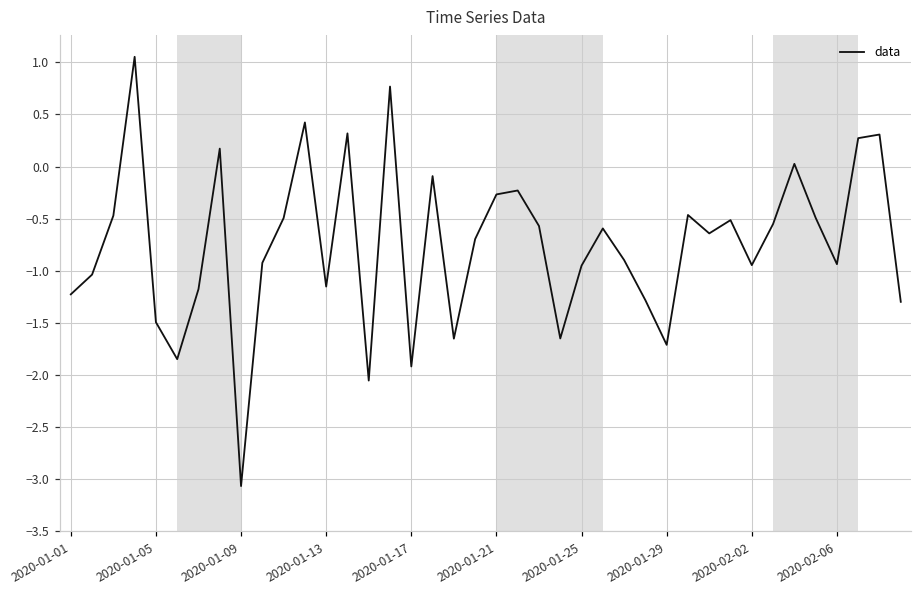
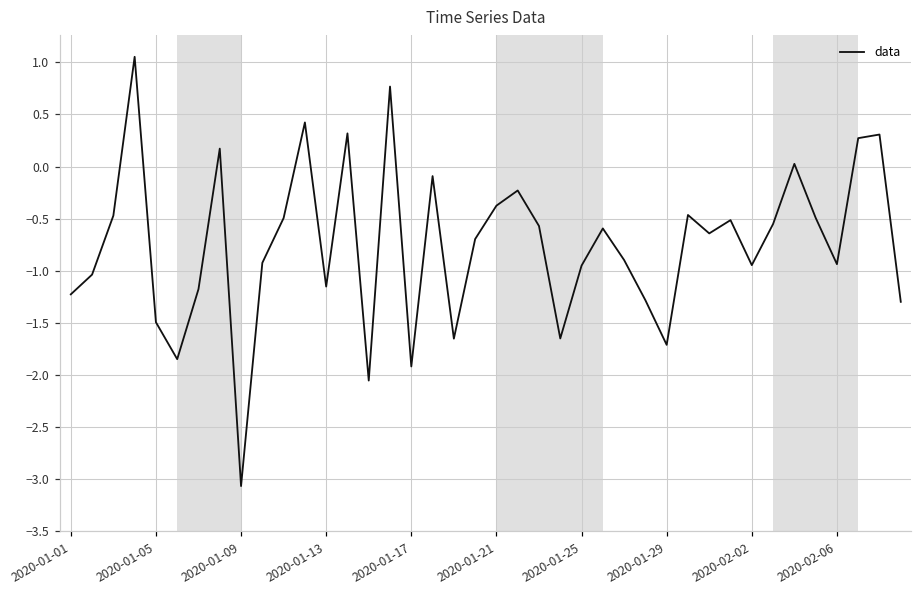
2020-01-21: -0.3 -> -0.4
